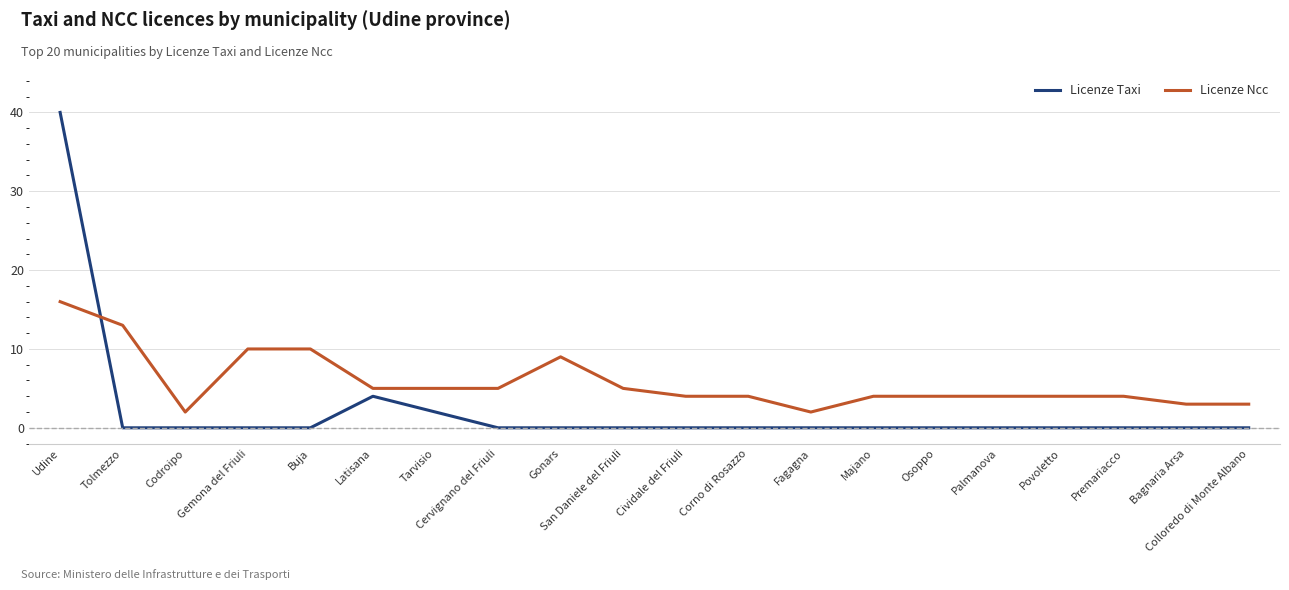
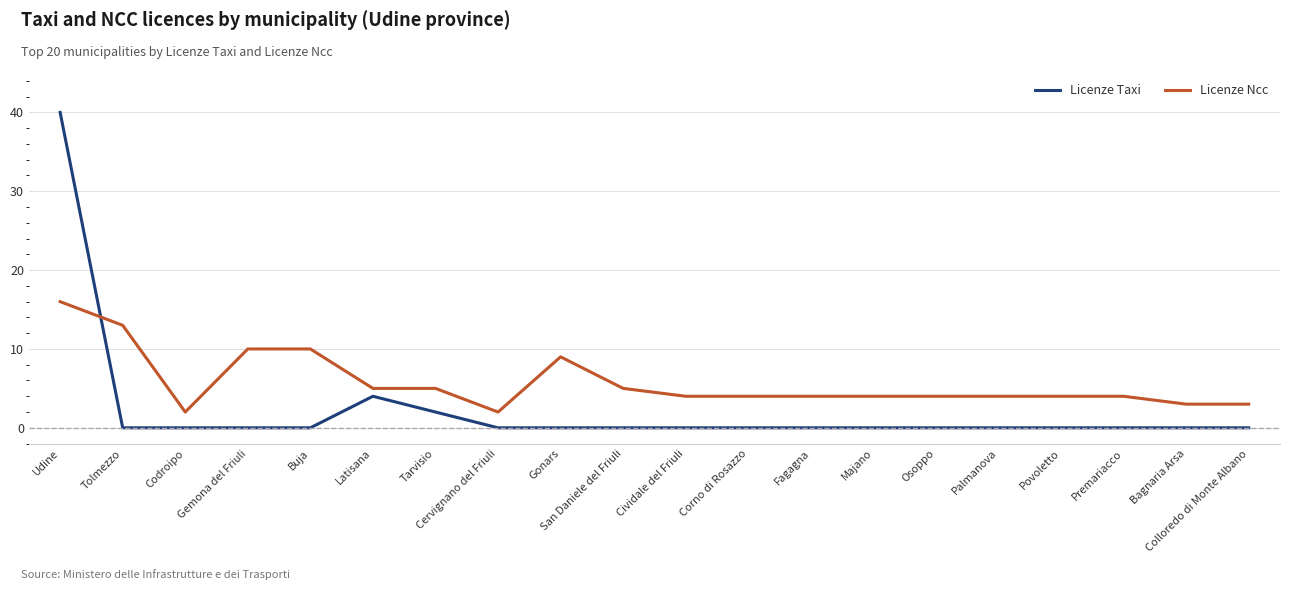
Licenze Ncc, Cervignano del Friuli: 5 -> 2
Licenze Ncc, Fagagna: 2 -> 4
